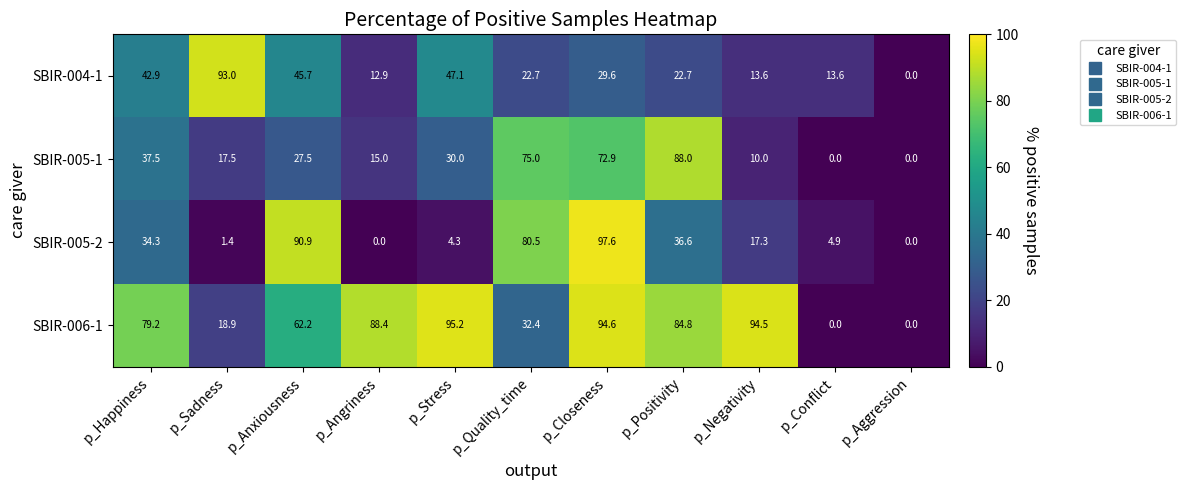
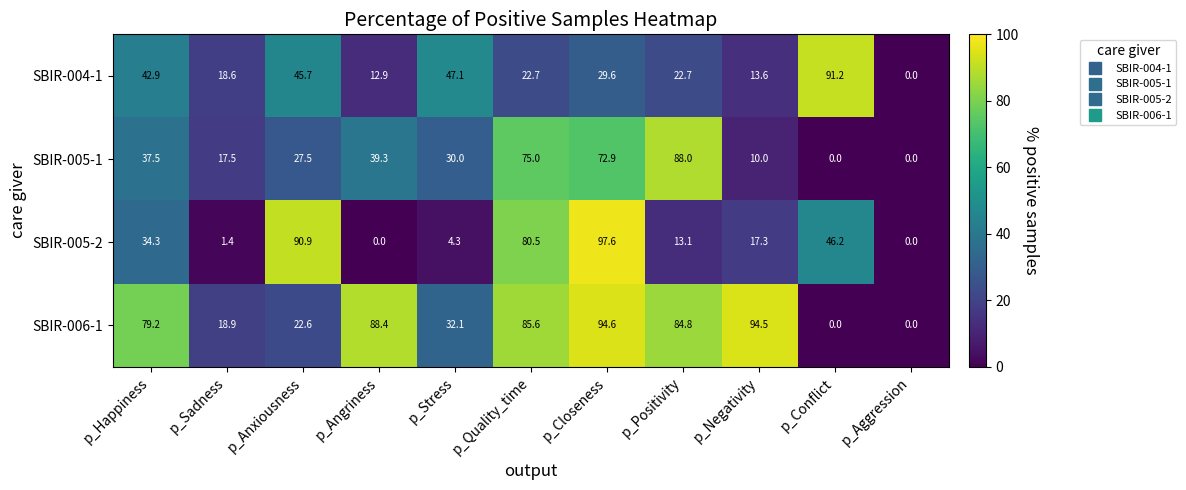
SBIR-004-1, p_Sadness: 93.0 -> 18.6
SBIR-004-1, p_Conflict: 13.6 -> 91.2
SBIR-005-1, p_Angriness: 15.0 -> 39.3
SBIR-005-2, p_Positivity: 36.6 -> 13.1
SBIR-005-2, p_Conflict: 4.9 -> 46.2
SBIR-006-1, p_Anxiousness: 62.2 -> 22.6
SBIR-006-1, p_Stress: 95.2 -> 32.1
SBIR-006-1, p_Quality_time: 32.4 -> 85.6
